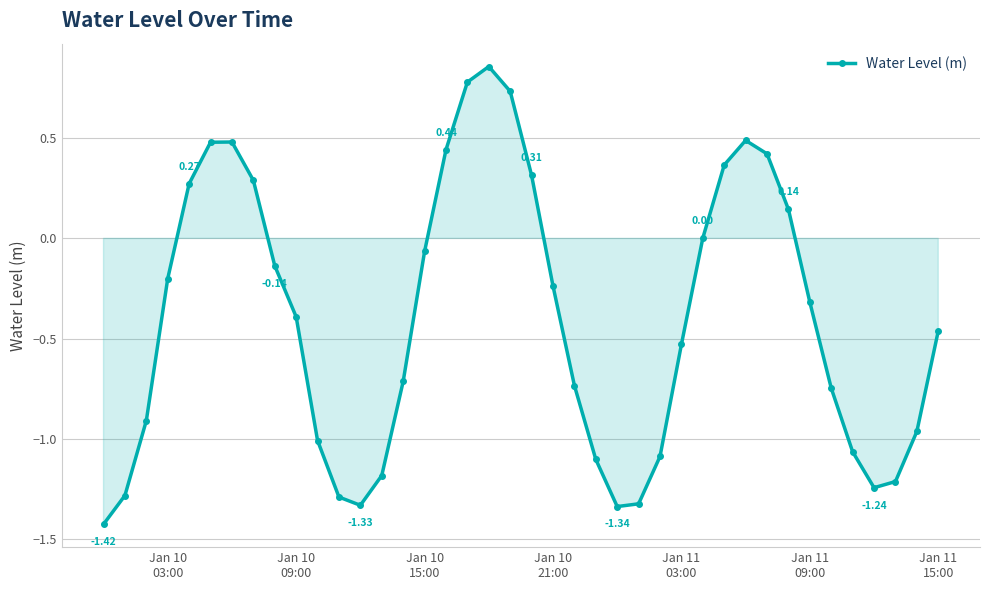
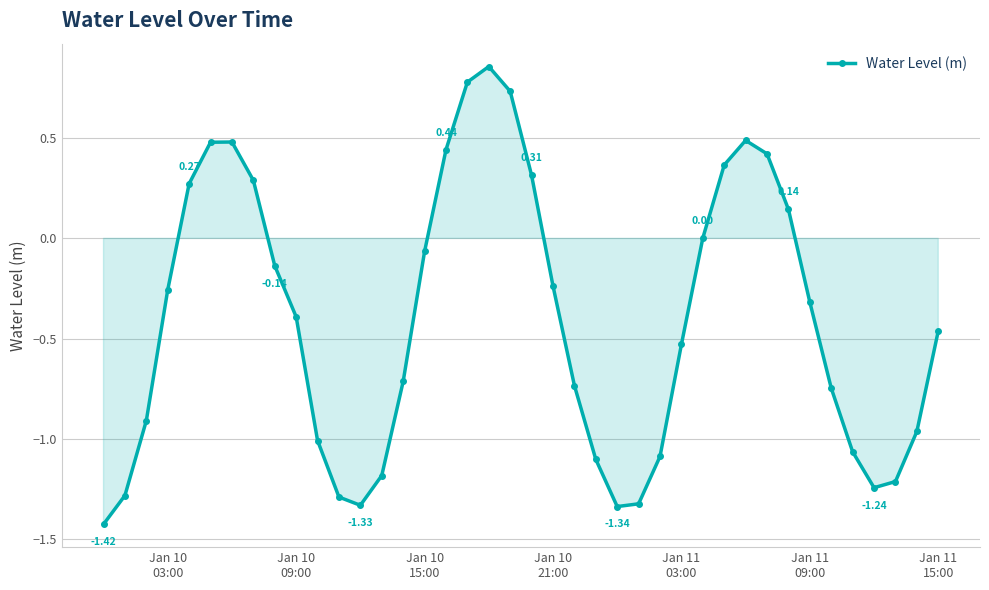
Jan 10 03:00: -0.20 -> -0.26
